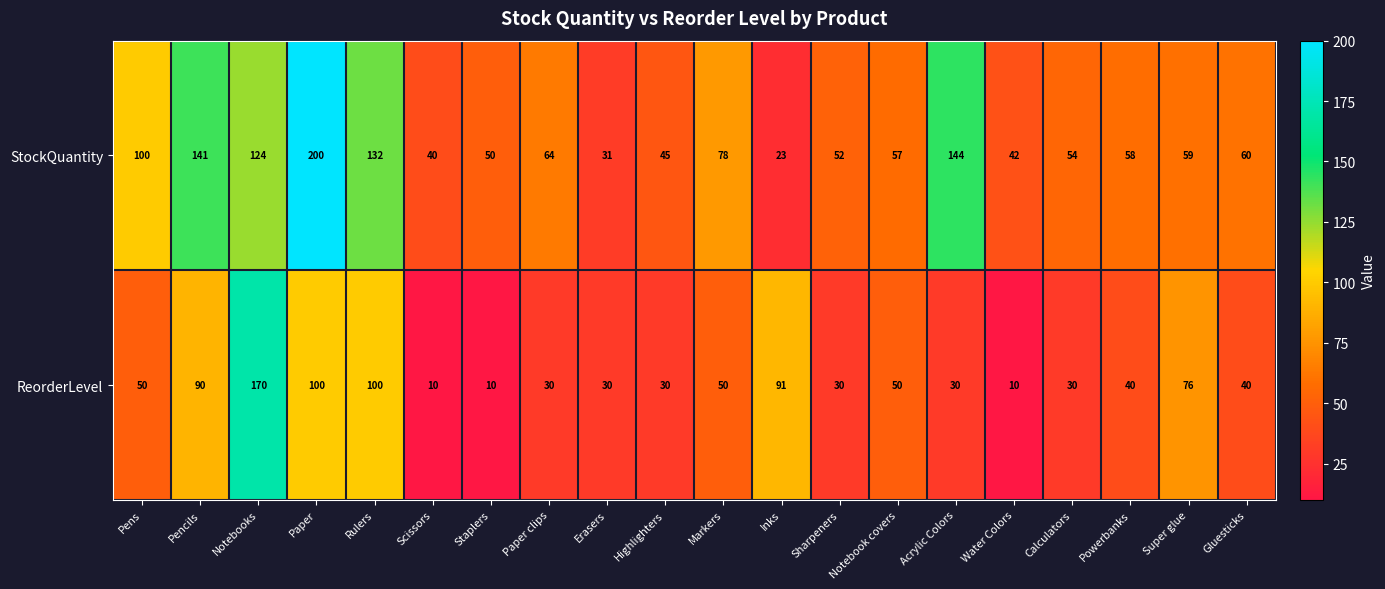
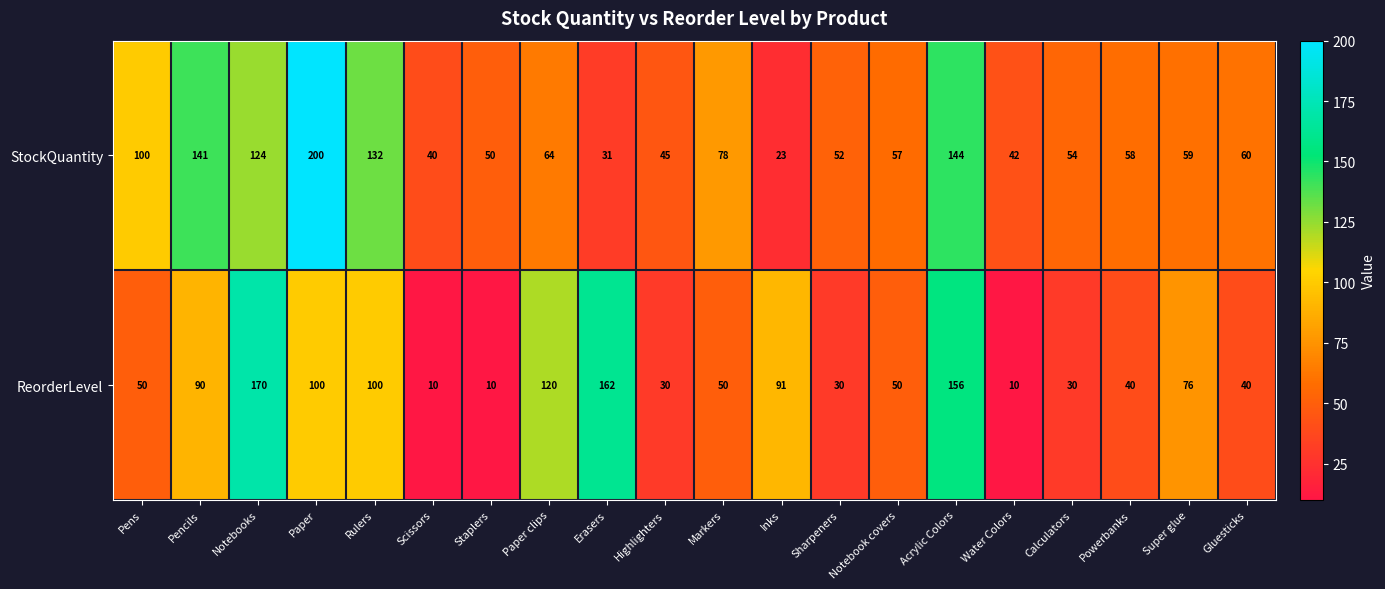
ReorderLevel, Paper clips: 30 -> 120
ReorderLevel, Erasers: 30 -> 162
ReorderLevel, Acrylic Colors: 30 -> 156
